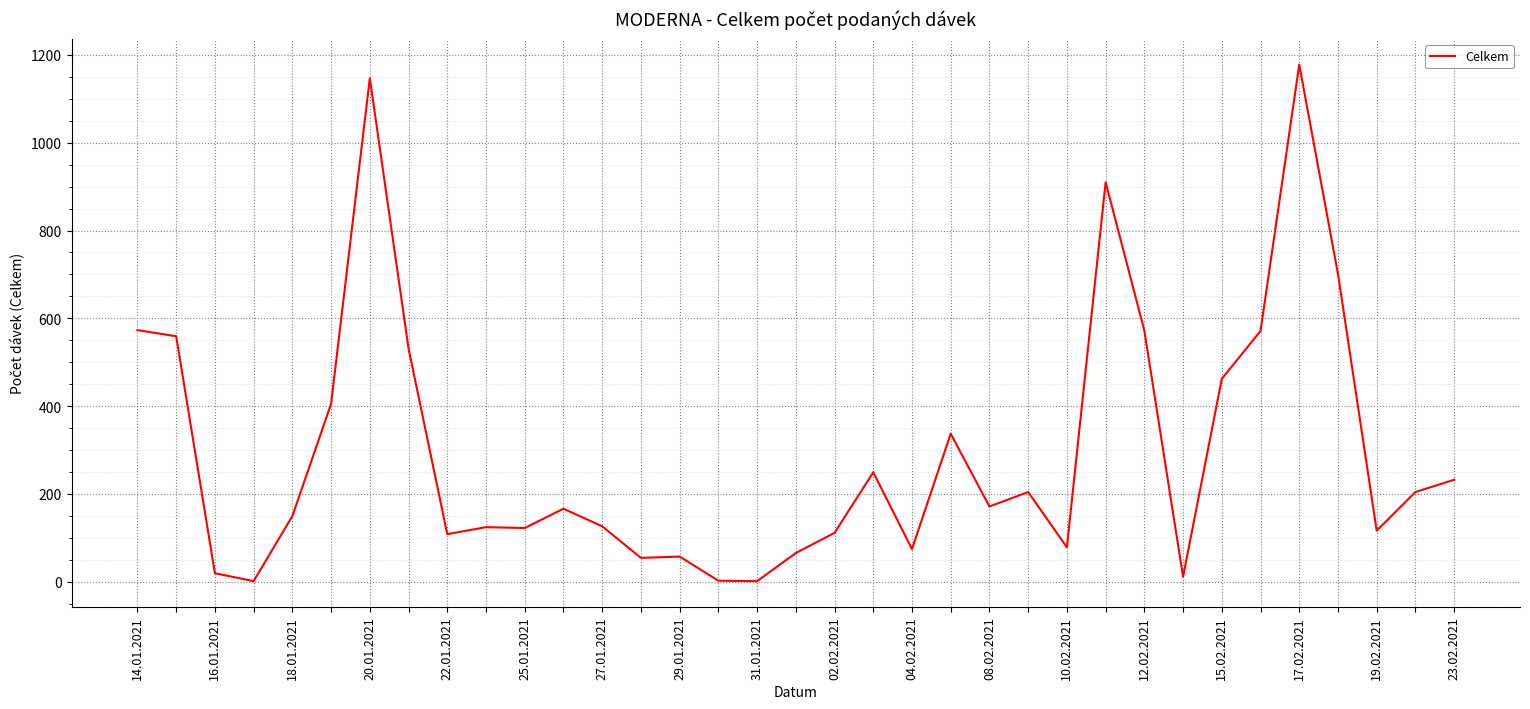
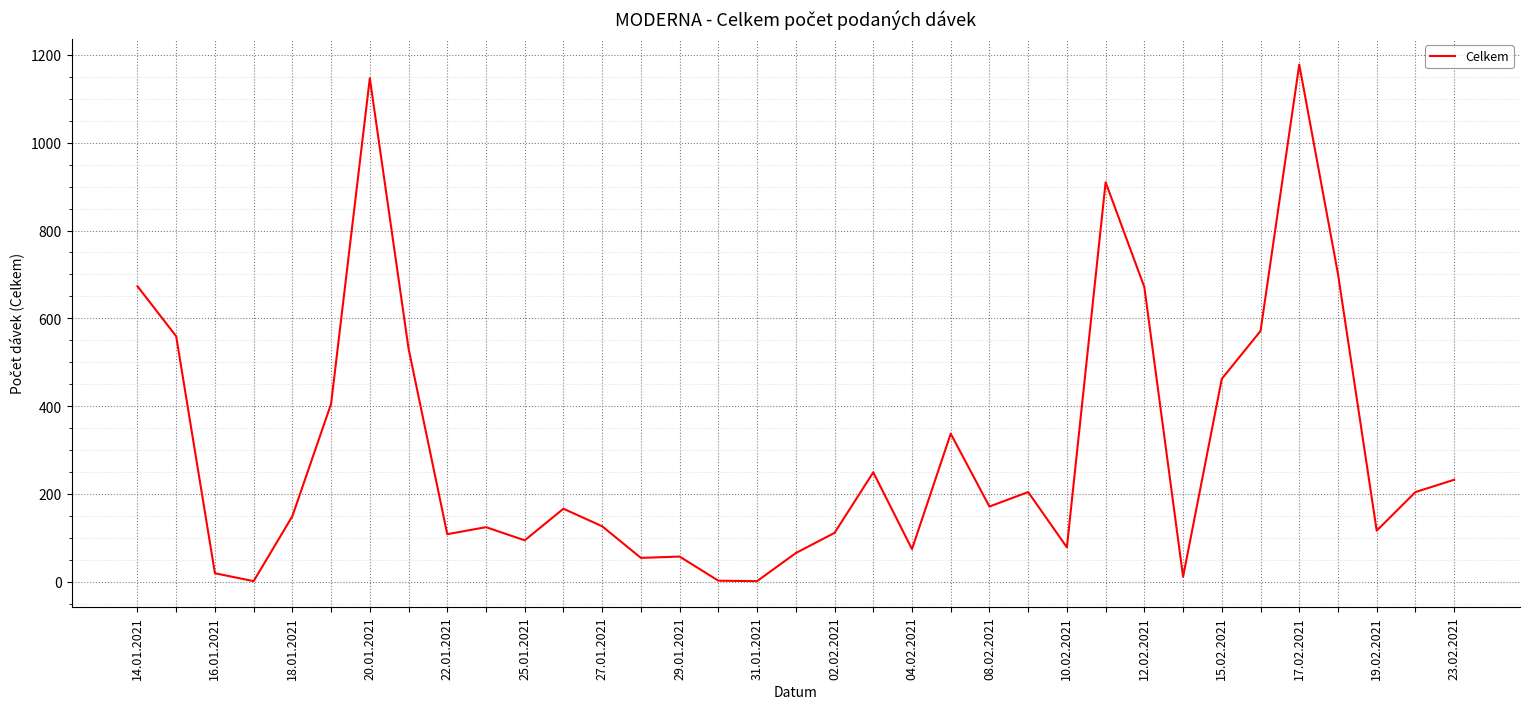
14.01.2021: 570 -> 670
25.01.2021: 120 -> 90
12.02.2021: 570 -> 670
